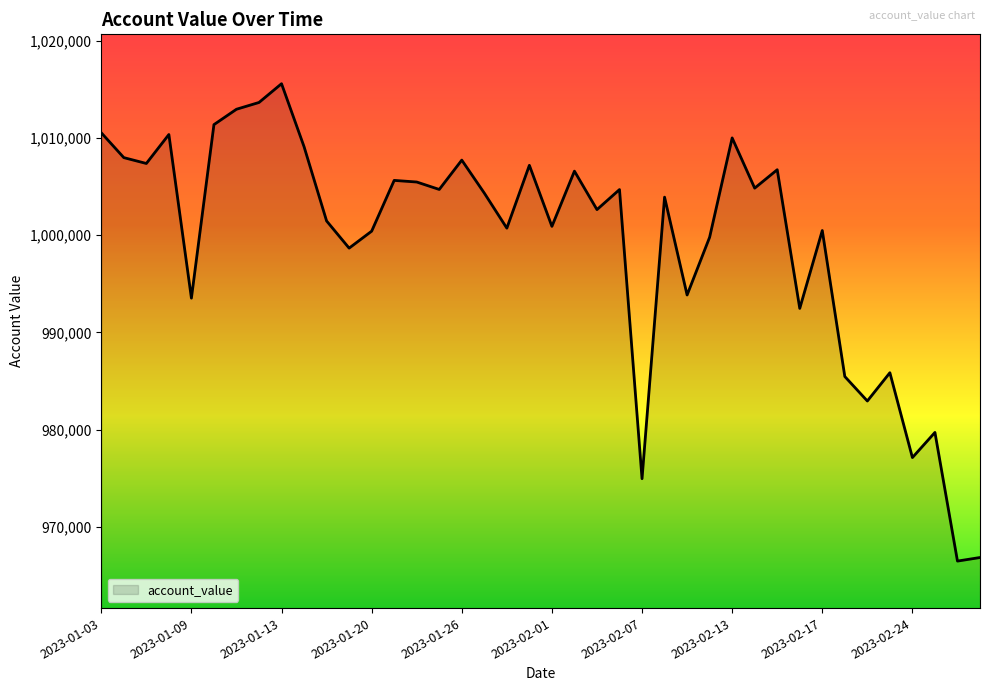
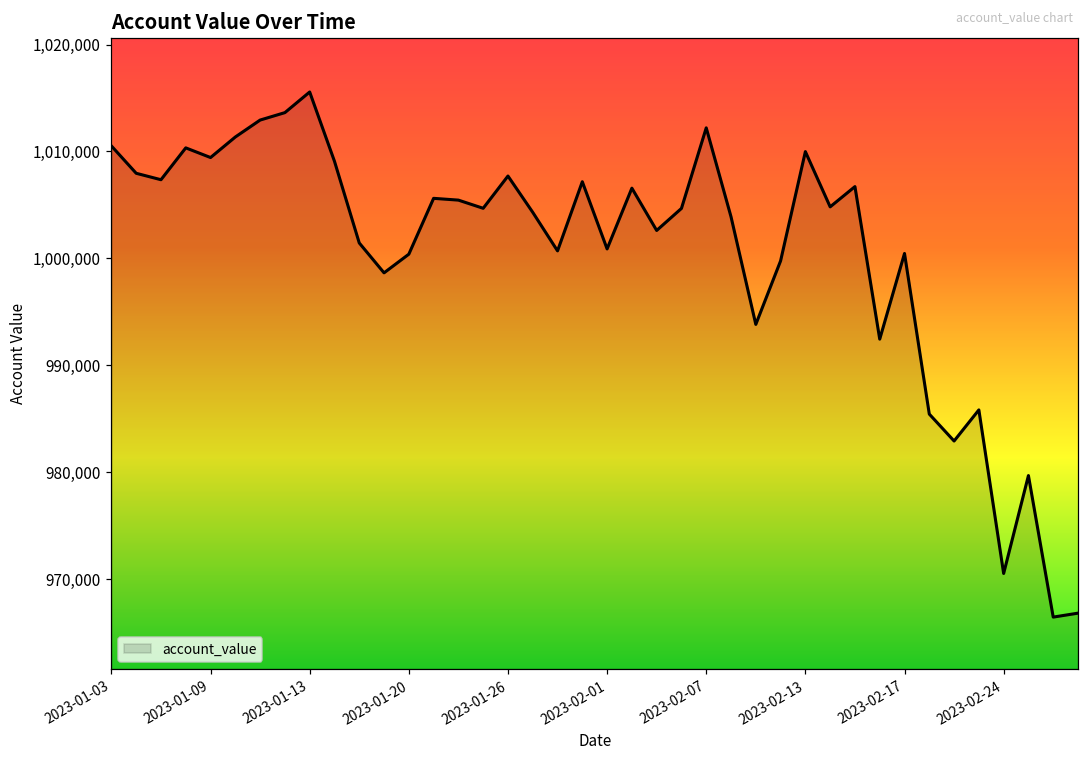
2023-01-09: 994,000 -> 1,009,000
2023-02-07: 975,000 -> 1,012,000
2023-02-24: 977,000 -> 971,000
